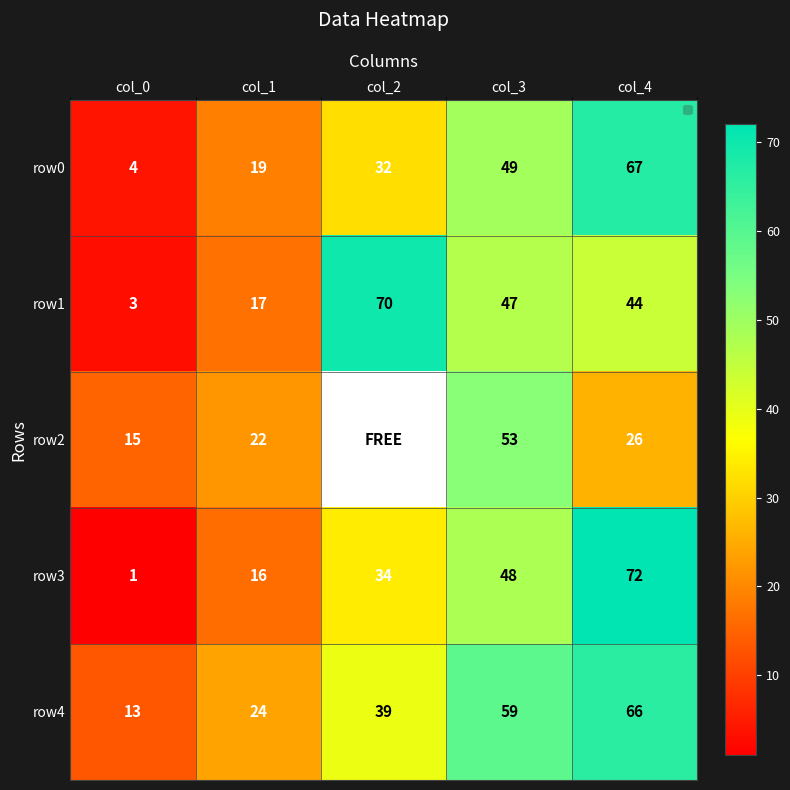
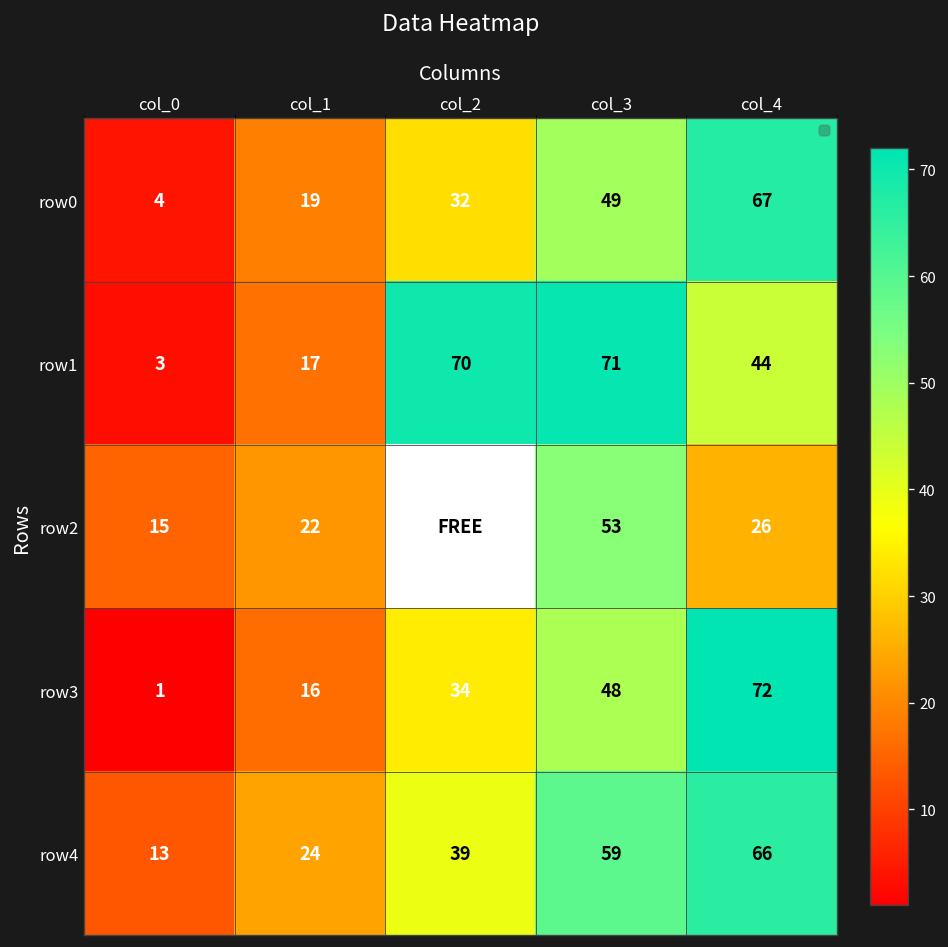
row1, col_3: 47 -> 71
